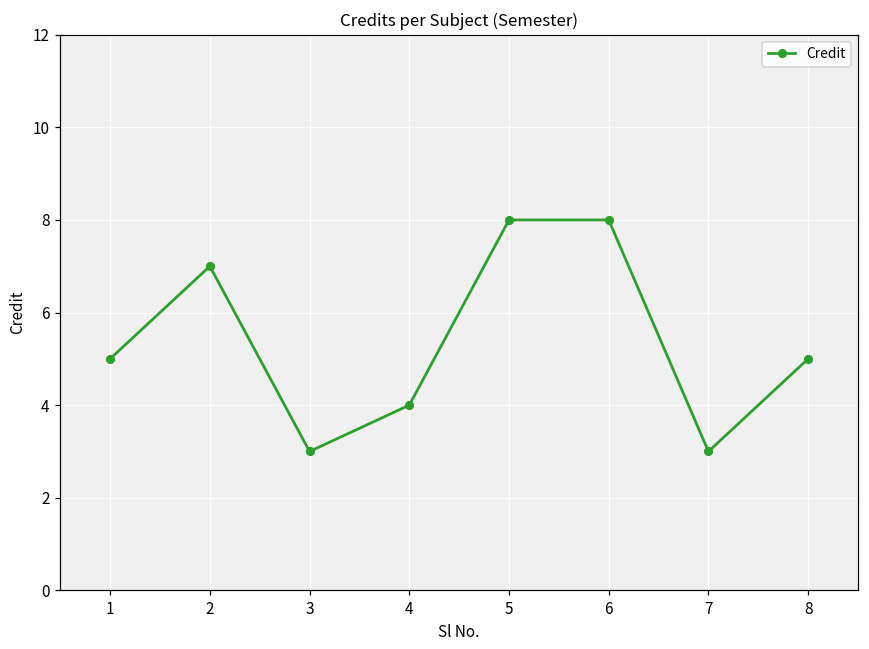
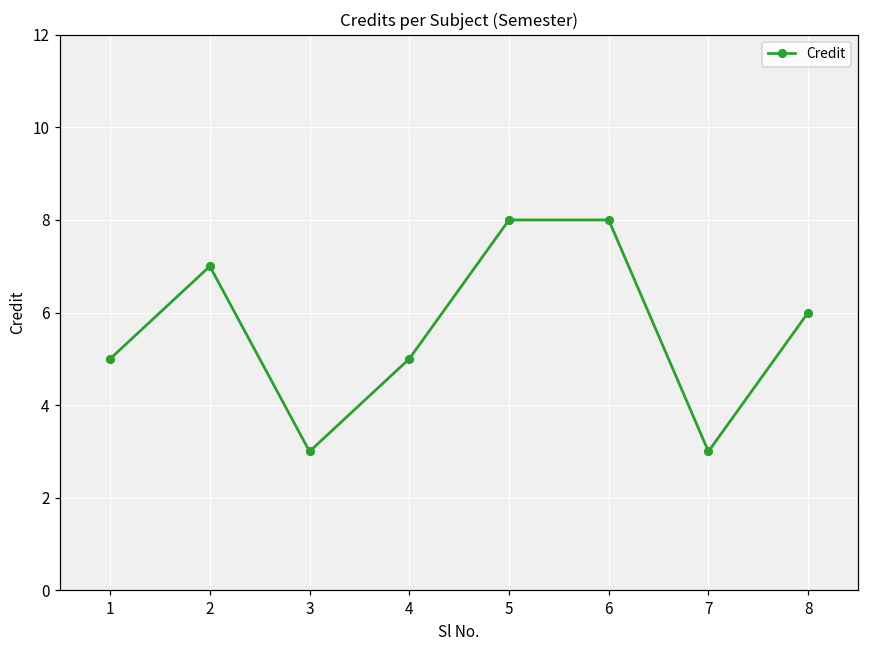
4: 4 -> 5
8: 5 -> 6
